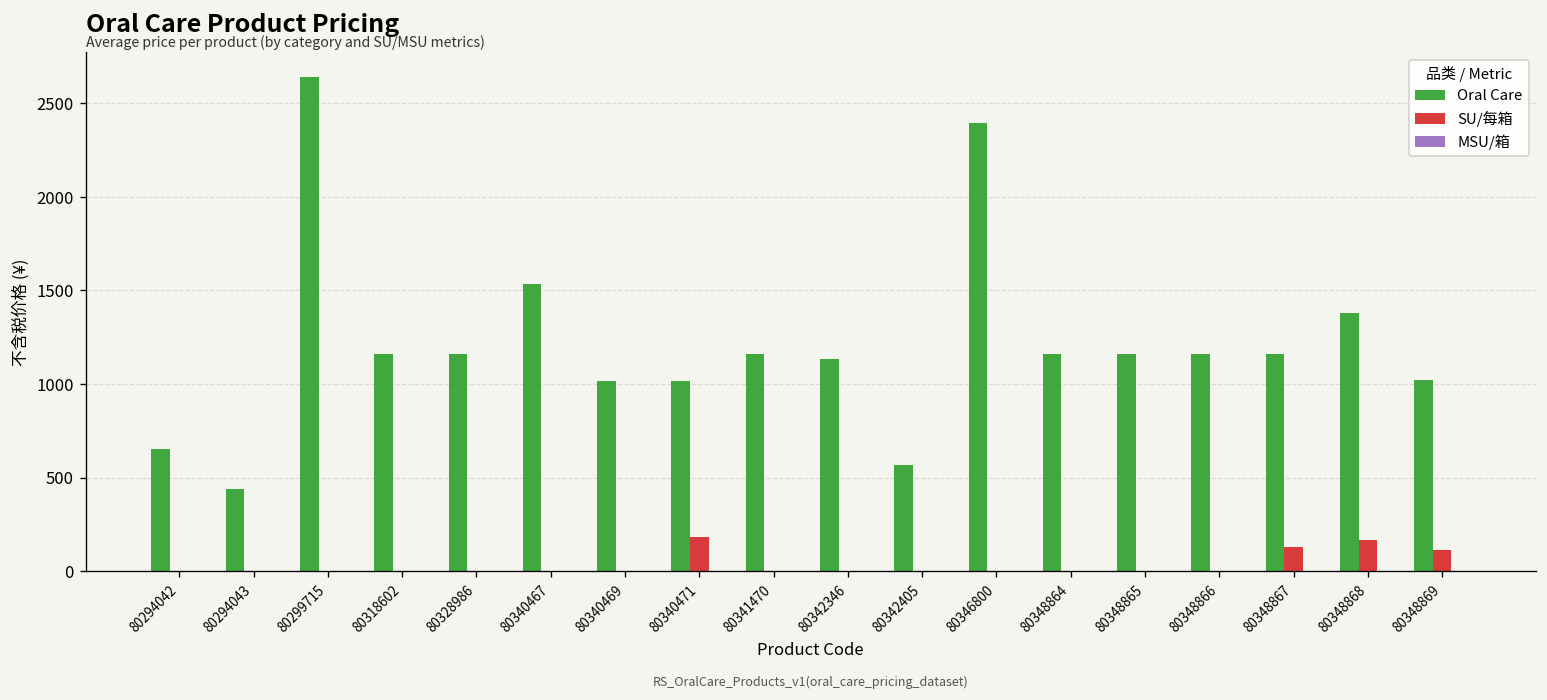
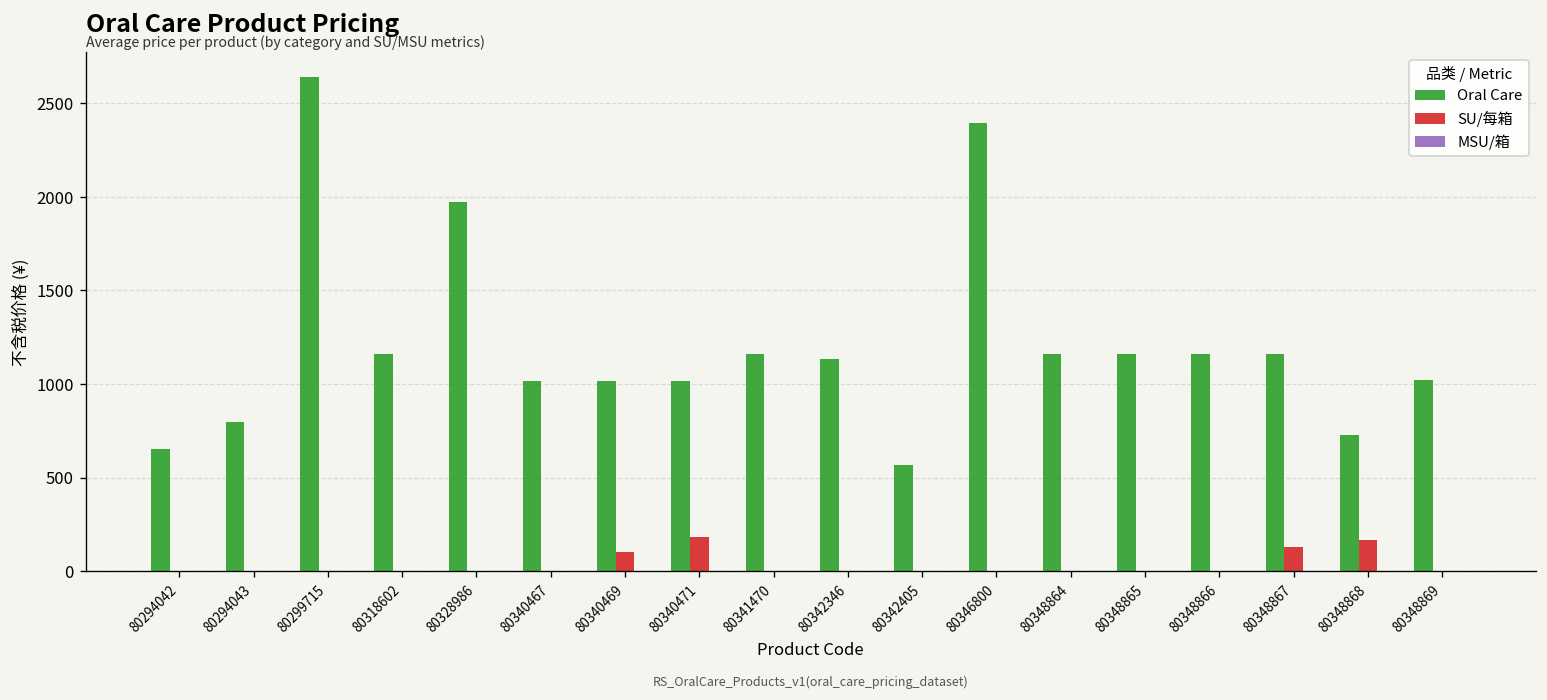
Oral Care, 80294043: 440 -> 800
Oral Care, 80328986: 1160 -> 1970
Oral Care, 80340467: 1540 -> 1020
SU/每箱, 80340469: 0 -> 100
Oral Care, 80348868: 1380 -> 730
SU/每箱, 80348869: 110 -> 0
